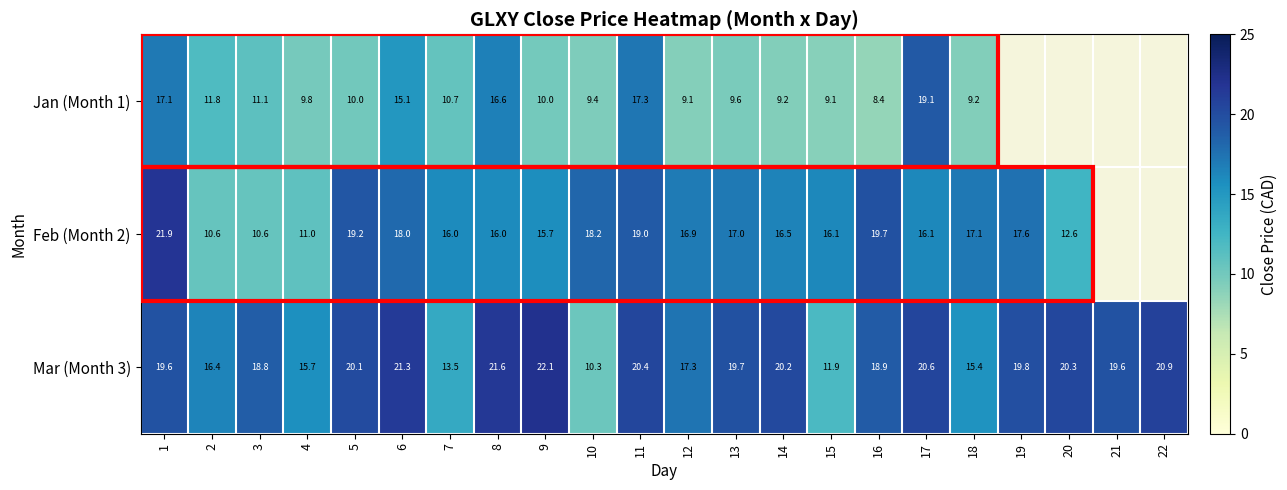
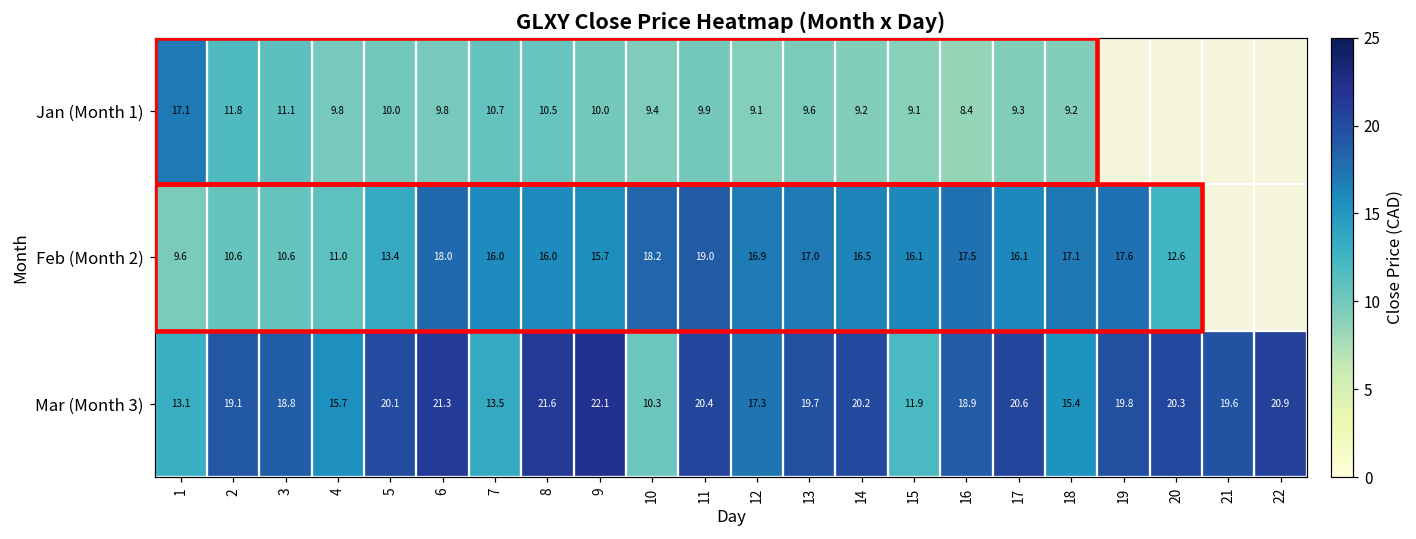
Jan (Month 1), 6: 15.1 -> 9.8
Jan (Month 1), 8: 16.6 -> 10.5
Jan (Month 1), 11: 17.3 -> 9.9
Jan (Month 1), 17: 19.1 -> 9.3
Feb (Month 2), 1: 21.9 -> 9.6
Feb (Month 2), 5: 19.2 -> 13.4
Feb (Month 2), 16: 19.7 -> 17.5
Mar (Month 3), 1: 19.6 -> 13.1
Mar (Month 3), 2: 16.4 -> 19.1
